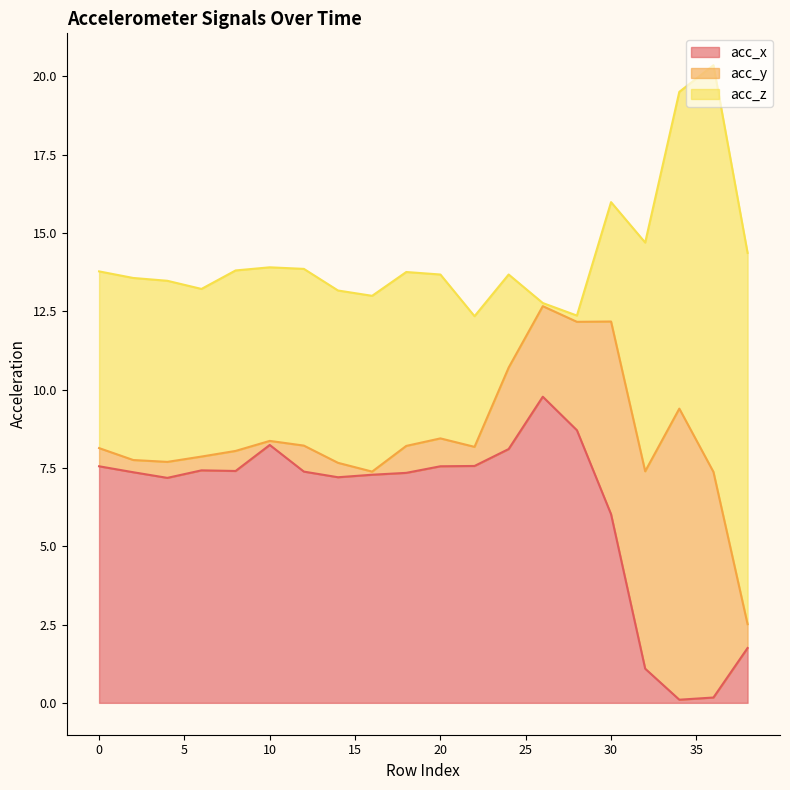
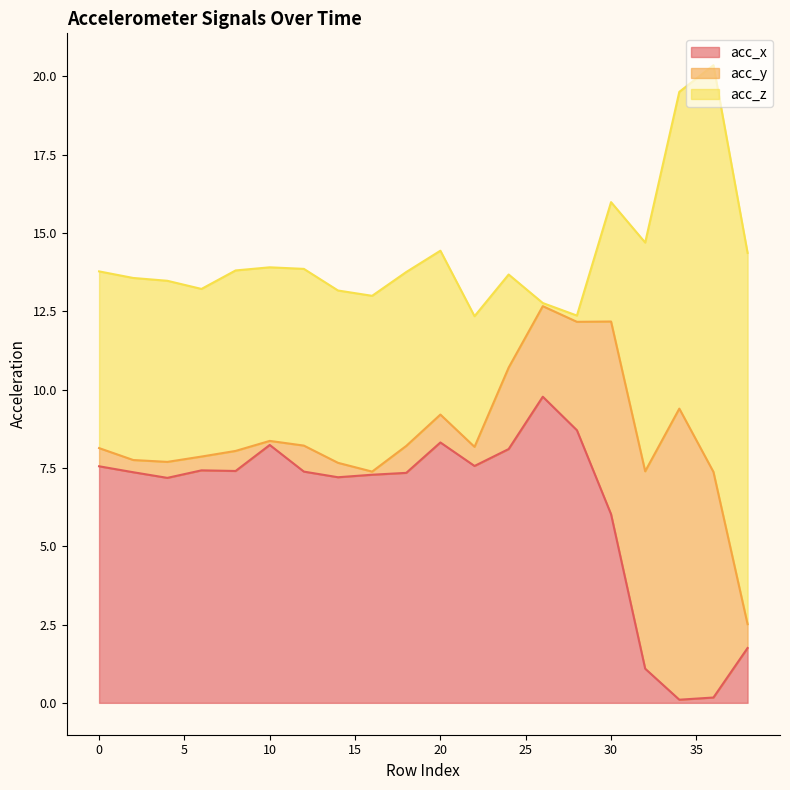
acc_x, 20: 7.6 -> 8.3
